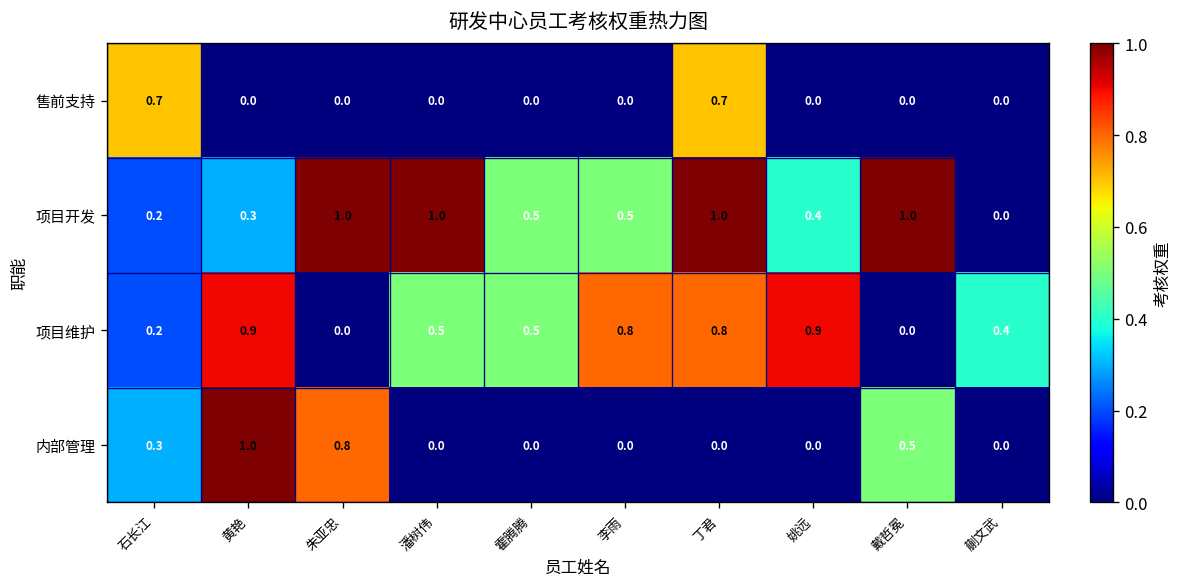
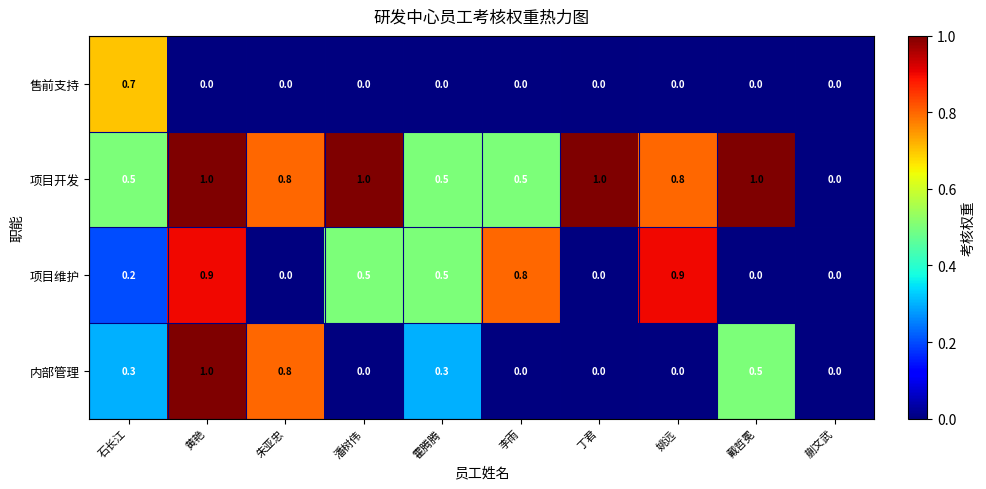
售前支持, 丁君: 0.7 -> 0.0
项目开发, 石长江: 0.2 -> 0.5
项目开发, 黄艳: 0.3 -> 1.0
项目开发, 朱亚忠: 1.0 -> 0.8
项目开发, 姚远: 0.4 -> 0.8
项目维护, 丁君: 0.8 -> 0.0
项目维护, 蒯文武: 0.4 -> 0.0
内部管理, 霍腾腾: 0.0 -> 0.3
